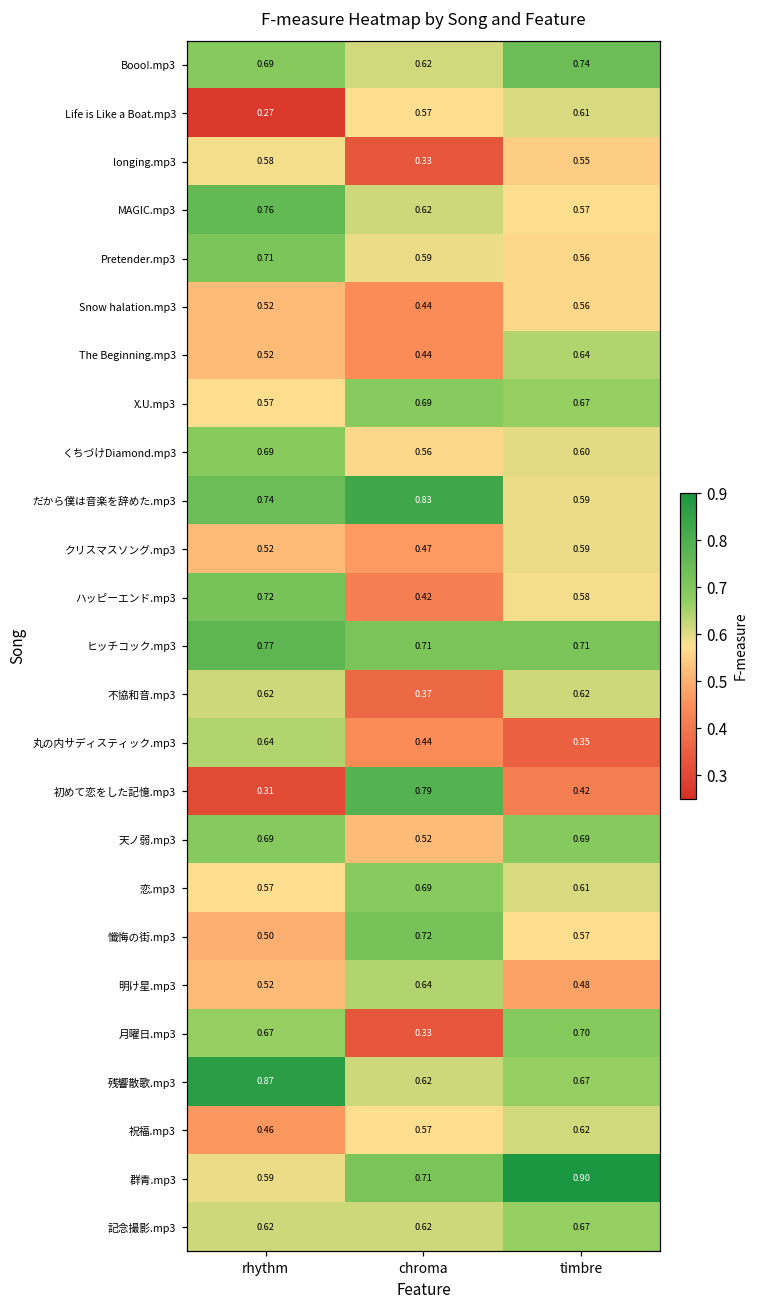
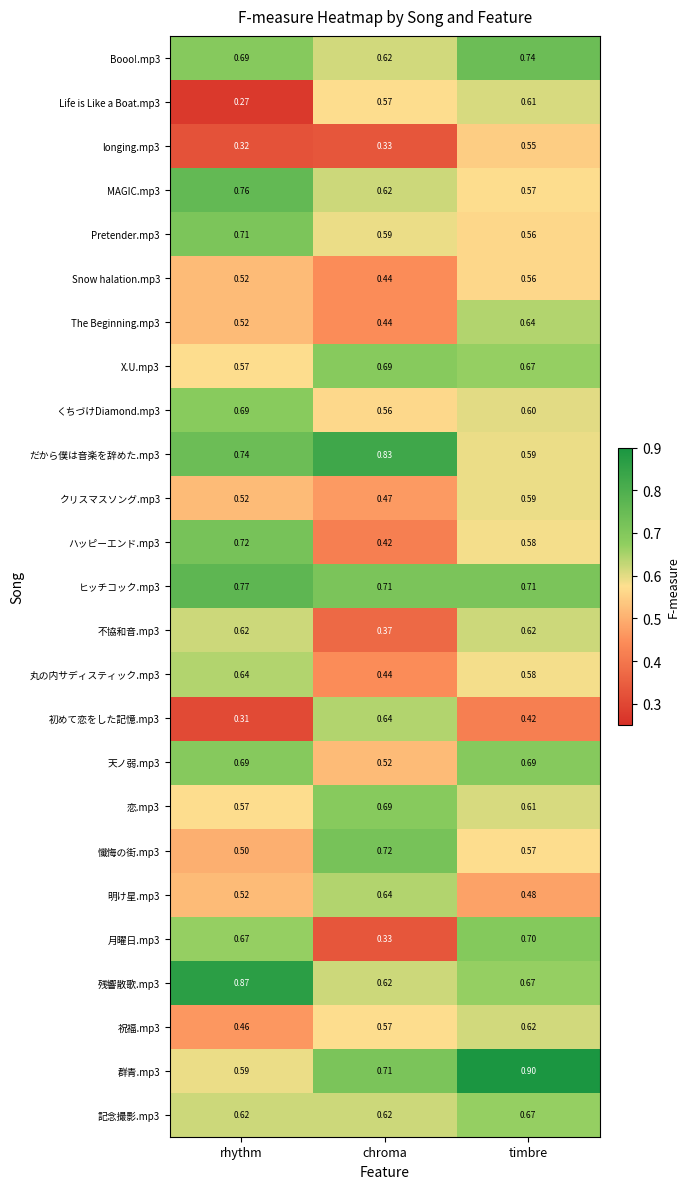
longing.mp3, rhythm: 0.58 -> 0.32
丸の内サディスティック.mp3, timbre: 0.35 -> 0.58
初めて恋をした記憶.mp3, chroma: 0.79 -> 0.64
